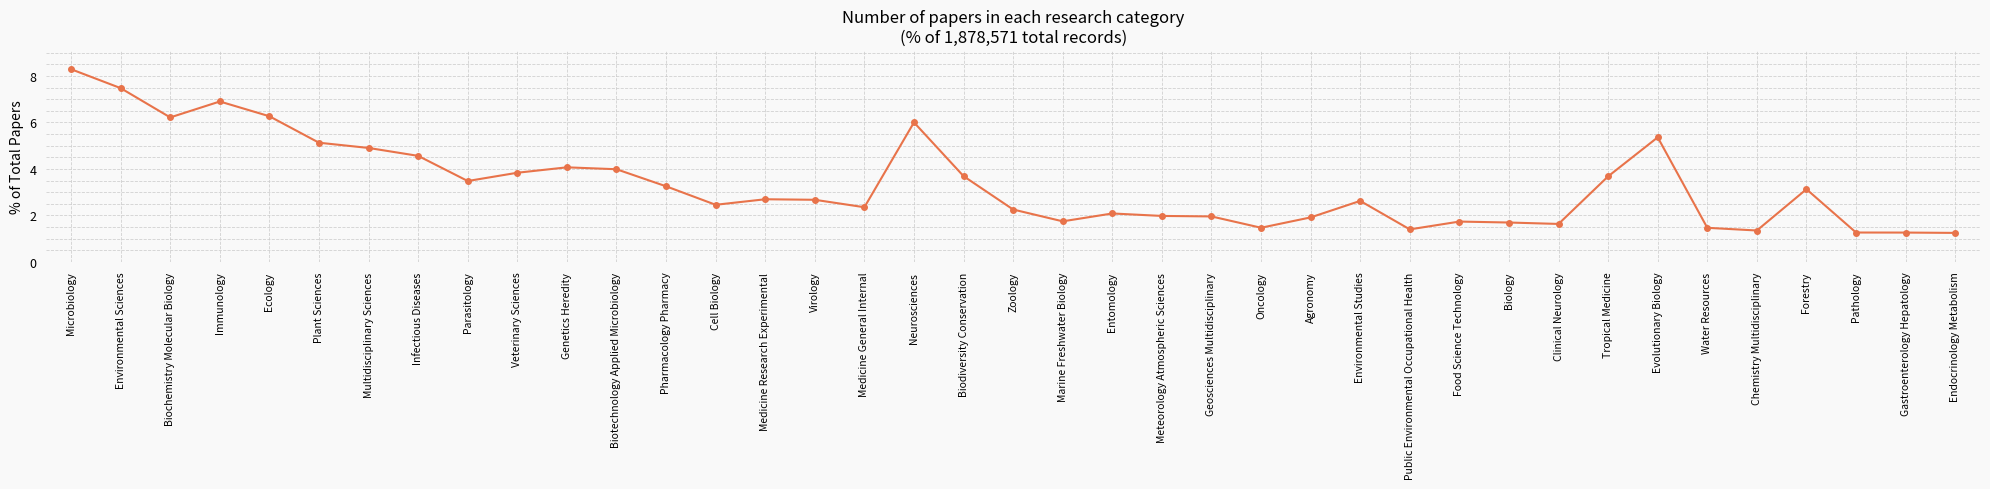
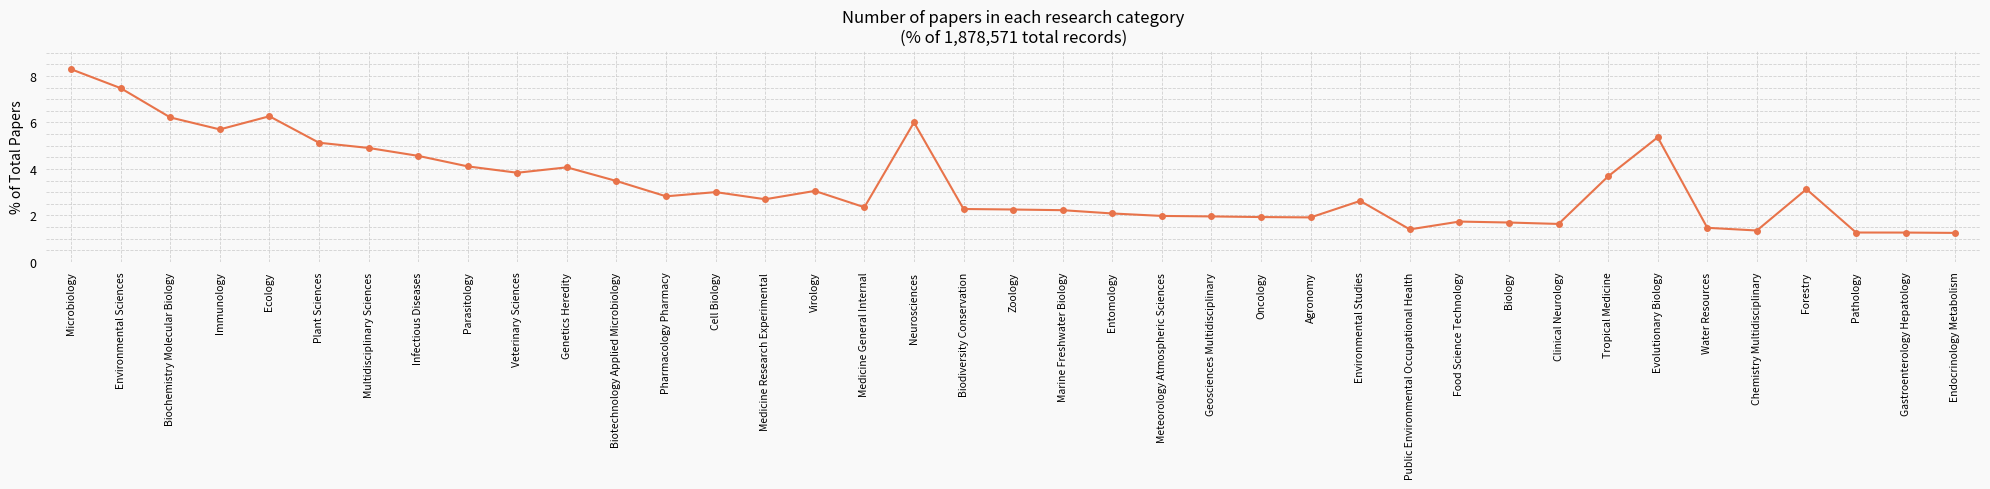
Immunology: 6.9 -> 5.7
Parasitology: 3.5 -> 4.1
Biotechnology Applied Microbiology: 4.0 -> 3.5
Pharmacology Pharmacy: 3.3 -> 2.8
Cell Biology: 2.5 -> 3.0
Virology: 2.7 -> 3.1
Biodiversity Conservation: 3.7 -> 2.3
Marine Freshwater Biology: 1.7 -> 2.2
Oncology: 1.5 -> 1.9
